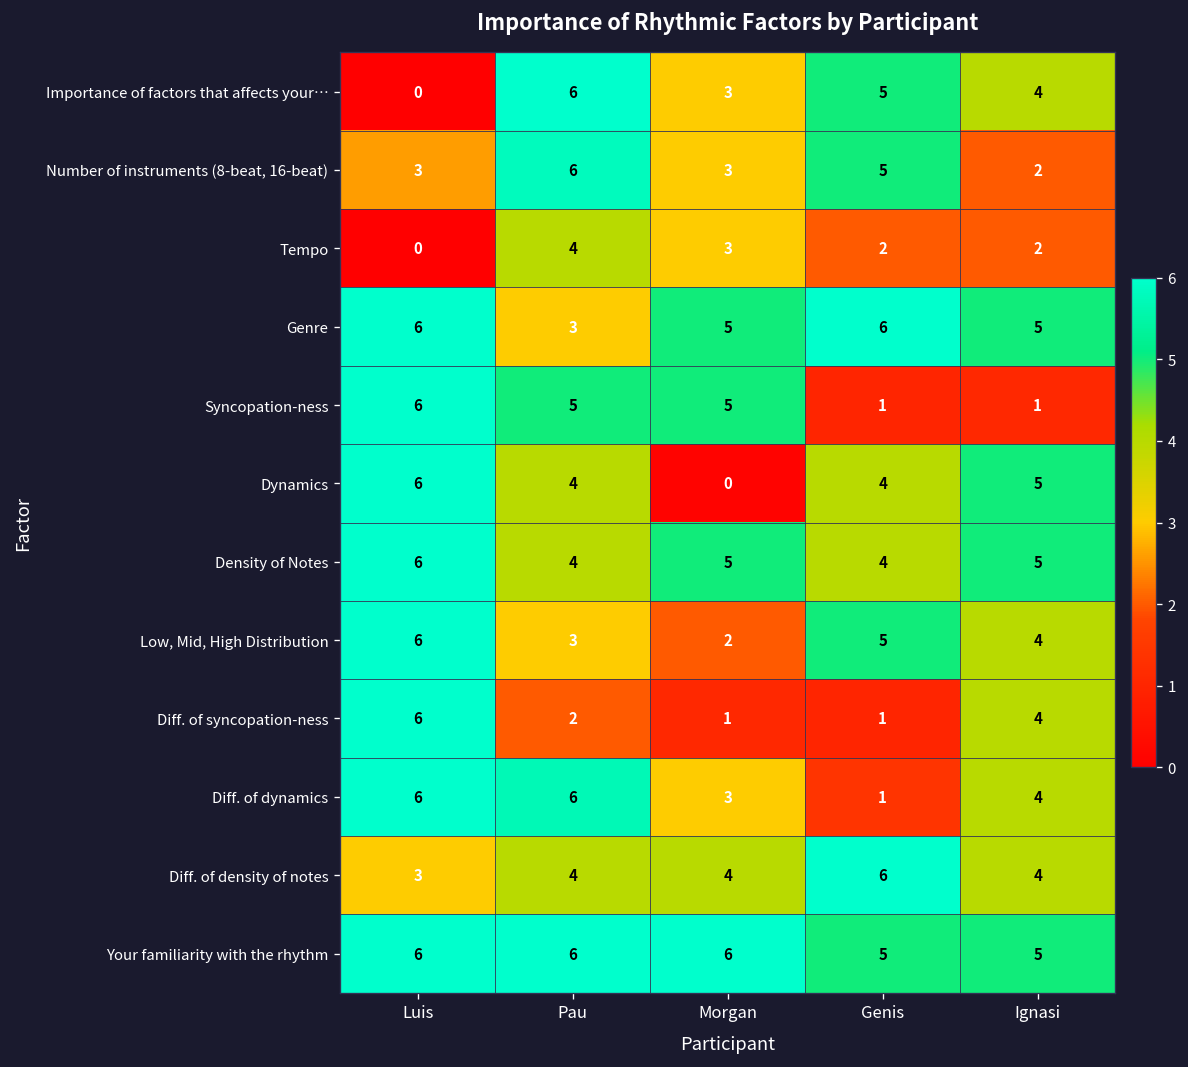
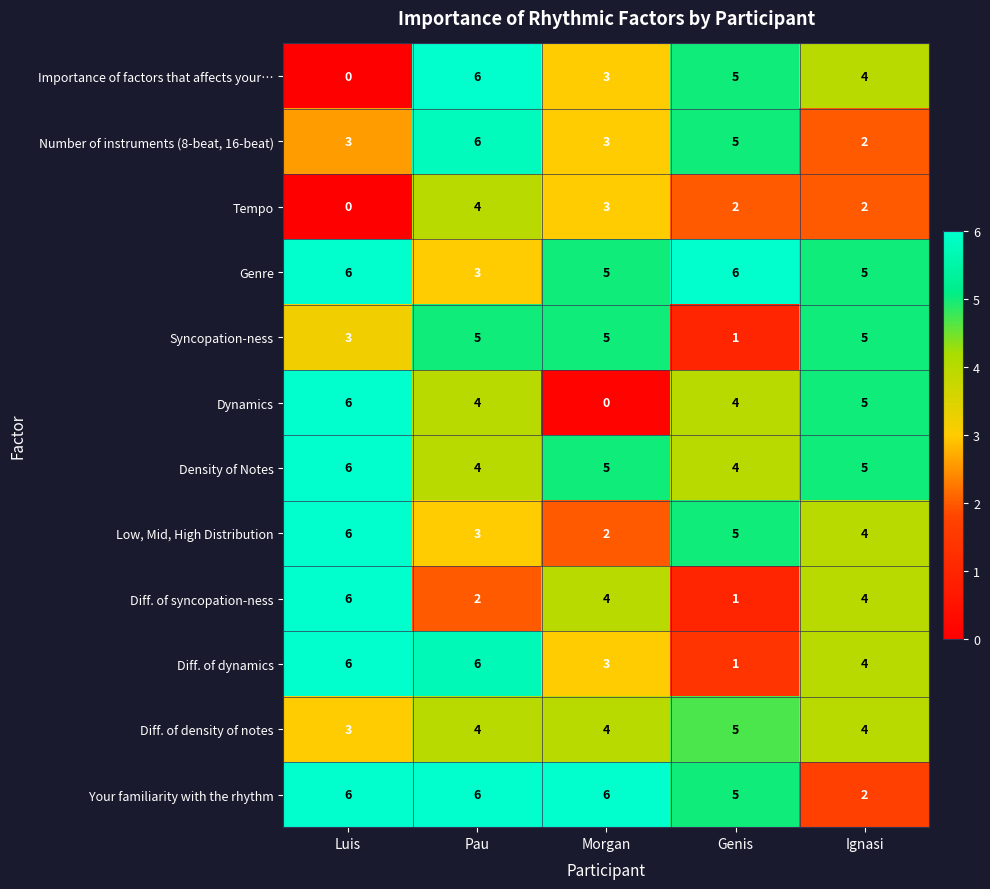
Syncopation-ness, Luis: 6 -> 3
Syncopation-ness, Ignasi: 1 -> 5
Diff. of syncopation-ness, Morgan: 1 -> 4
Diff. of density of notes, Genis: 6 -> 5
Your familiarity with the rhythm, Ignasi: 5 -> 2
